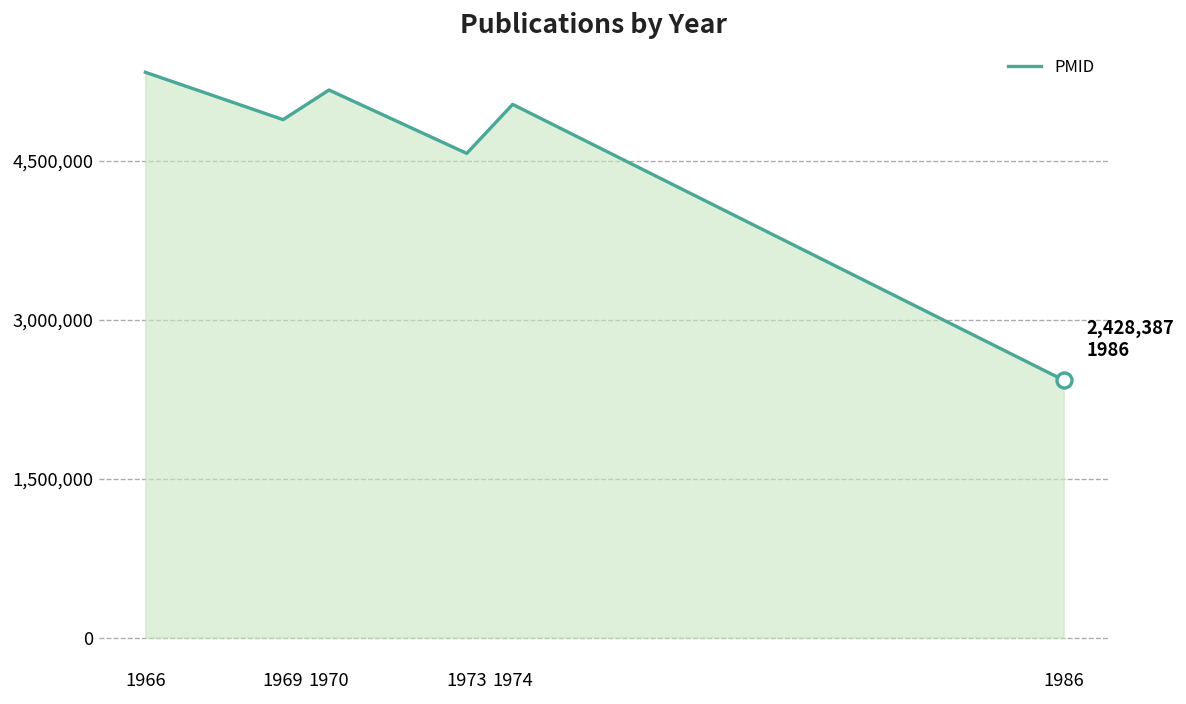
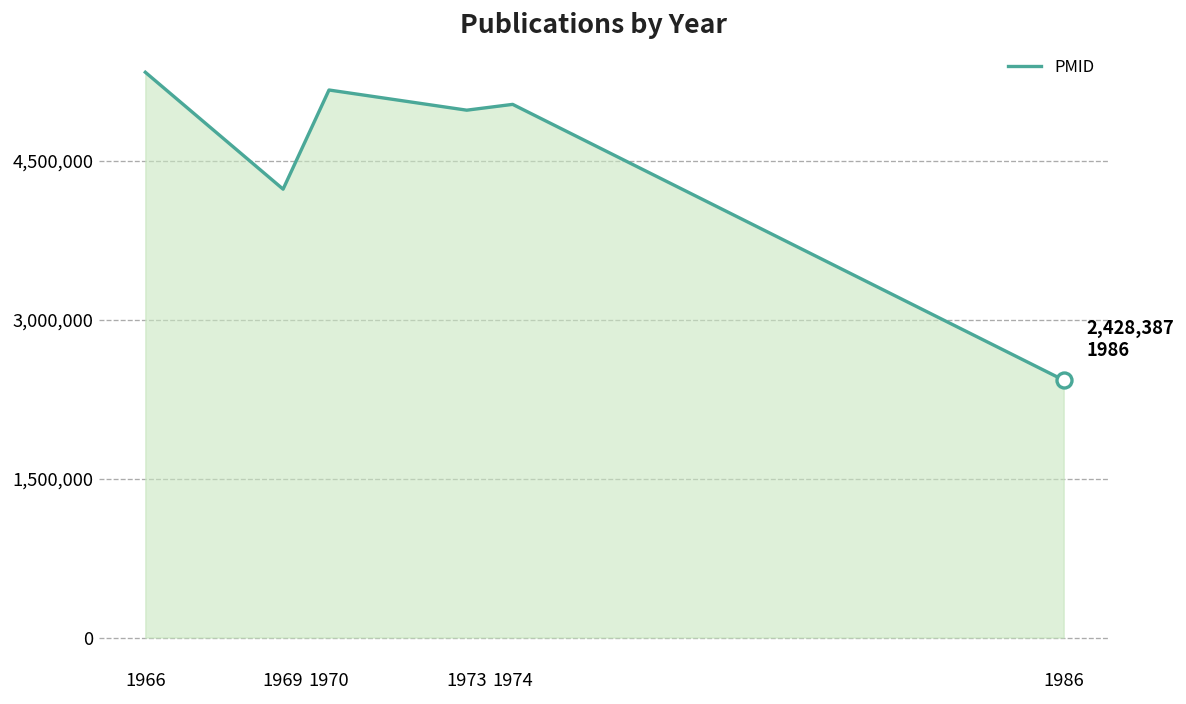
PMID, 1969: 4,900,000 -> 4,200,000
PMID, 1973: 4,600,000 -> 5,000,000
